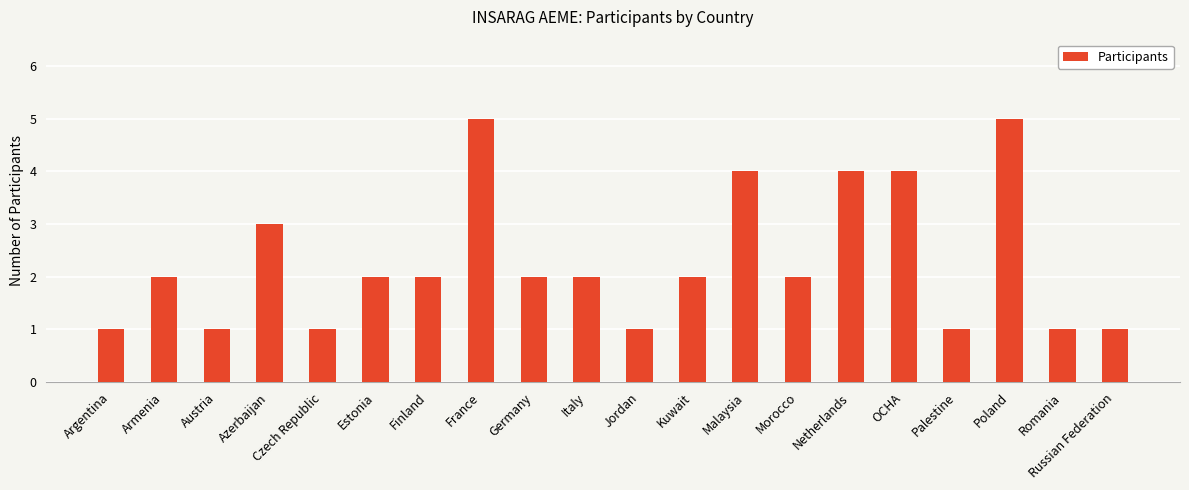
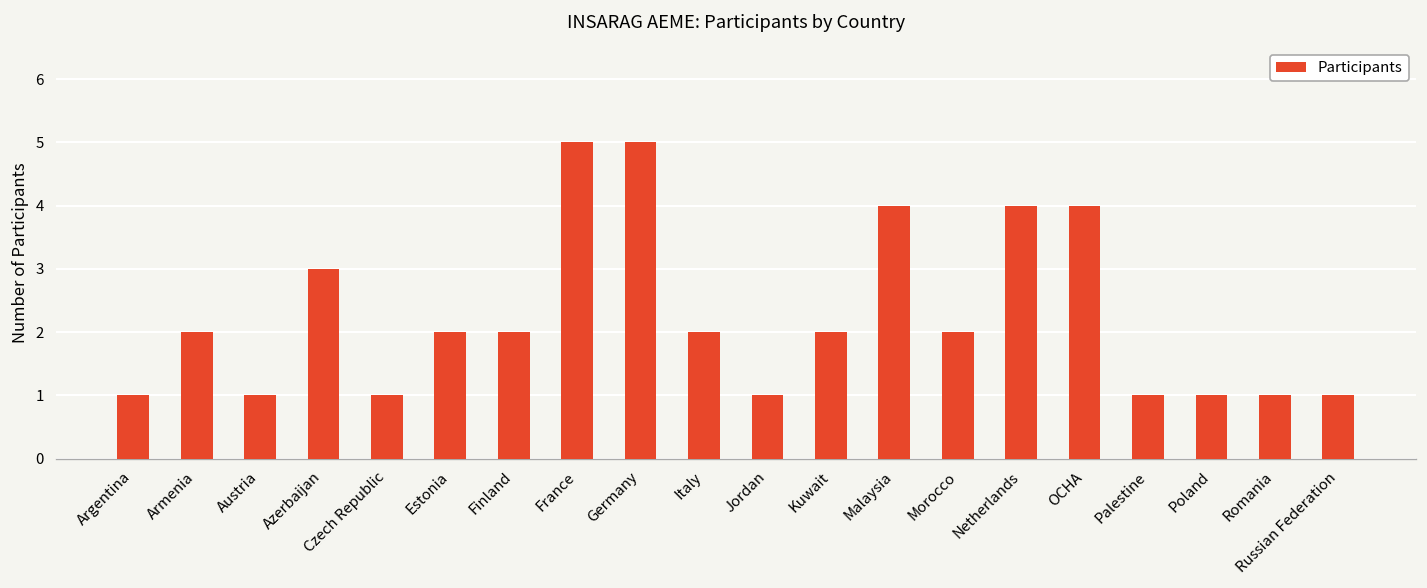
Germany: 2 -> 5
Poland: 5 -> 1
